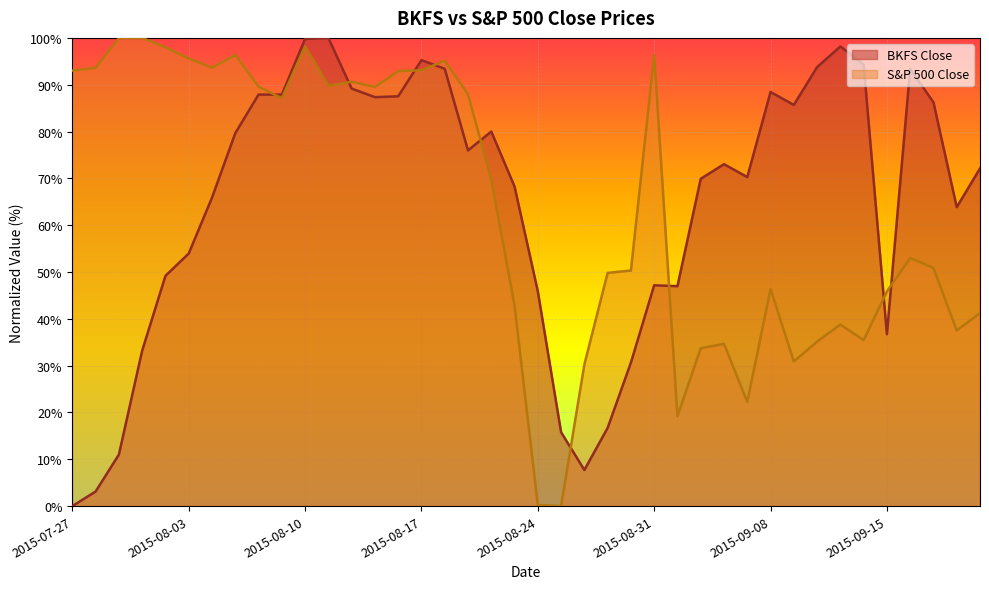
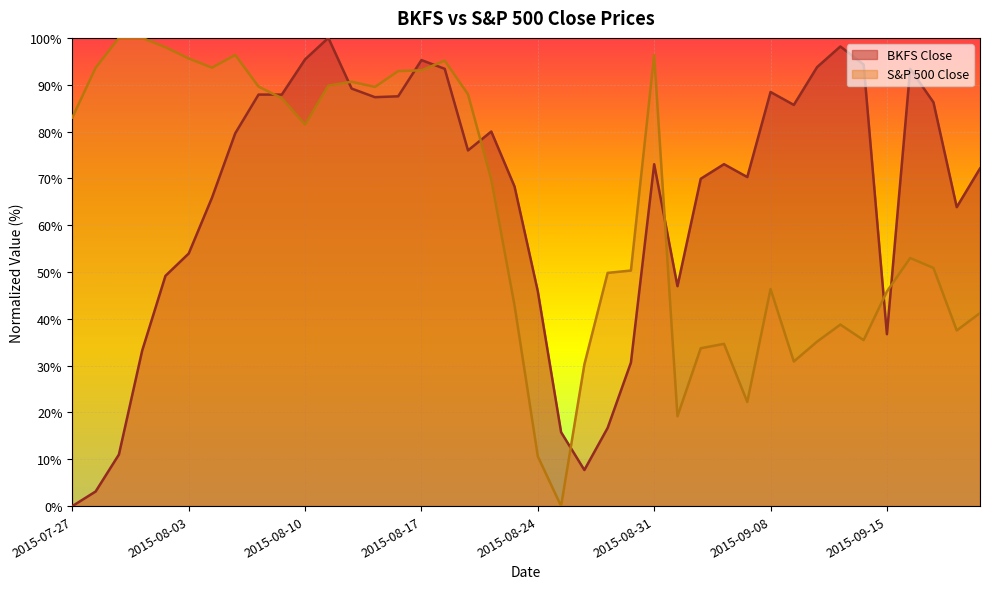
S&P 500 Close, 2015-07-27: 93% -> 83%
BKFS Close, 2015-08-10: 100% -> 95%
S&P 500 Close, 2015-08-10: 98% -> 81%
S&P 500 Close, 2015-08-24: 0% -> 11%
BKFS Close, 2015-08-31: 47% -> 73%
